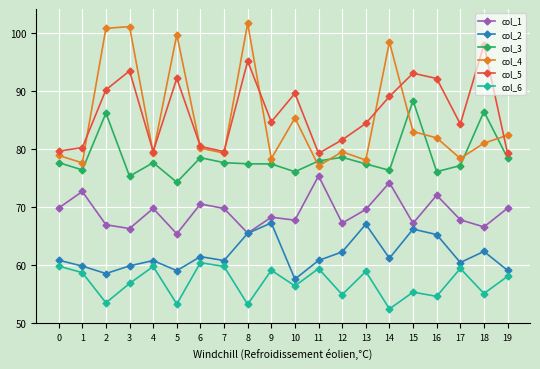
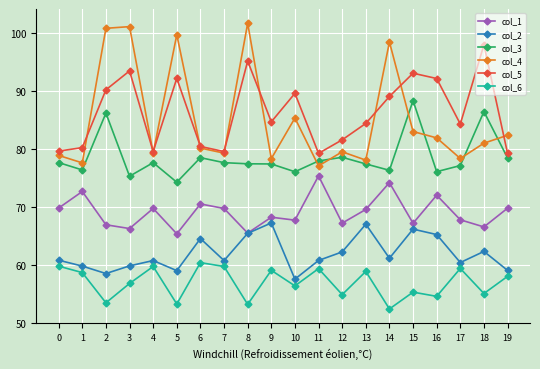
col_2, 6: 61 -> 65
